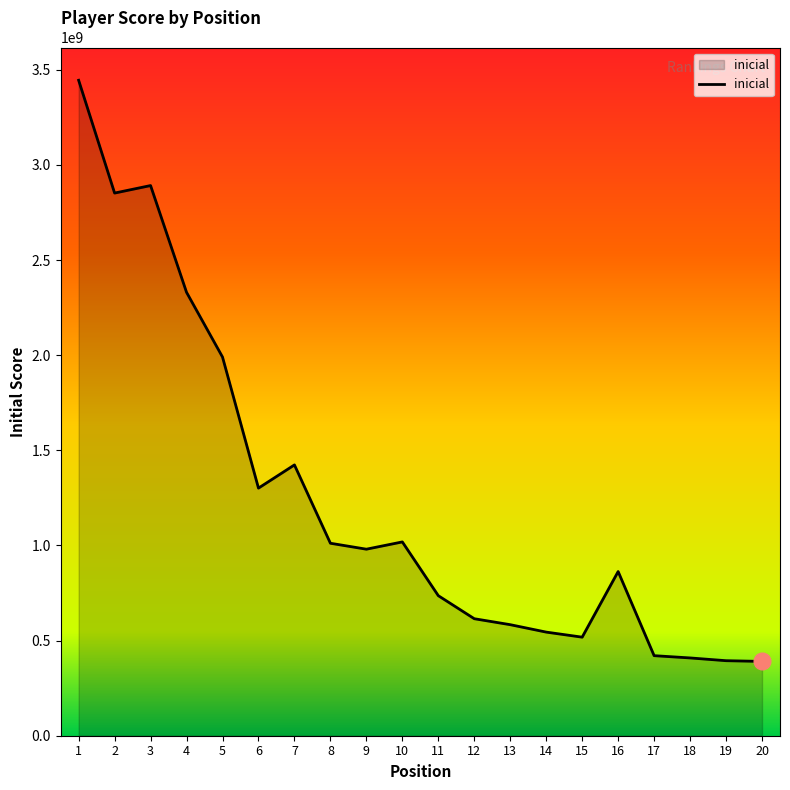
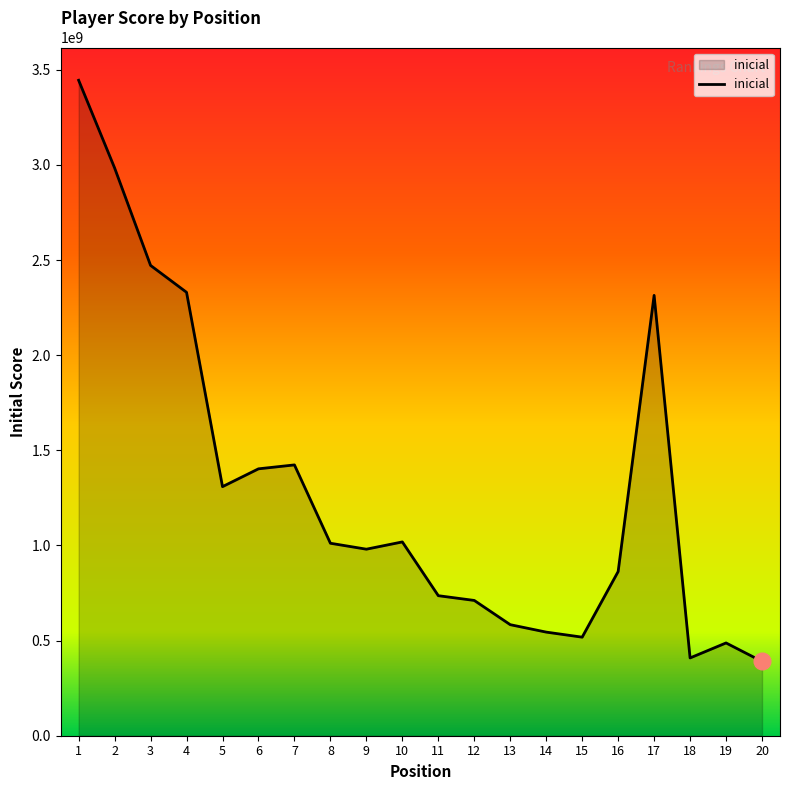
inicial, 2: 2850000000 -> 2980000000
inicial, 3: 2890000000 -> 2470000000
inicial, 5: 1990000000 -> 1310000000
inicial, 6: 1300000000 -> 1400000000
inicial, 12: 610000000 -> 710000000
inicial, 17: 420000000 -> 2310000000
inicial, 19: 390000000 -> 490000000
